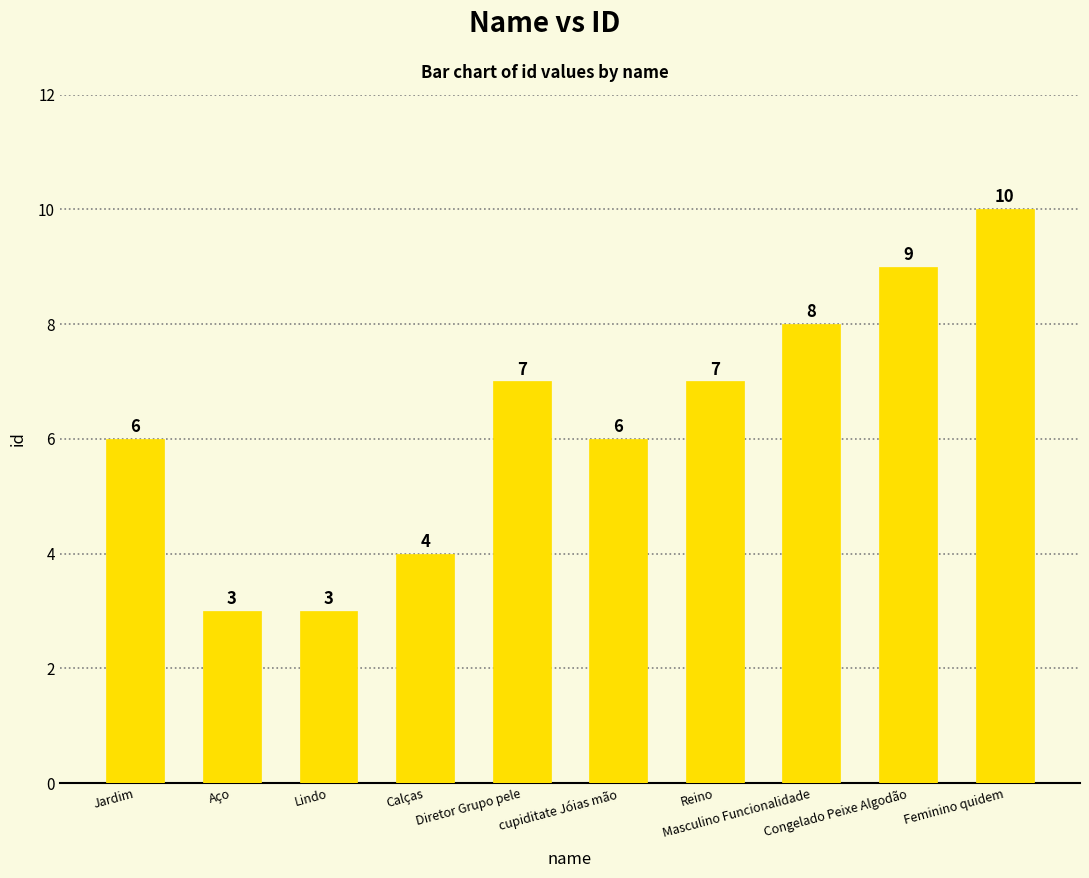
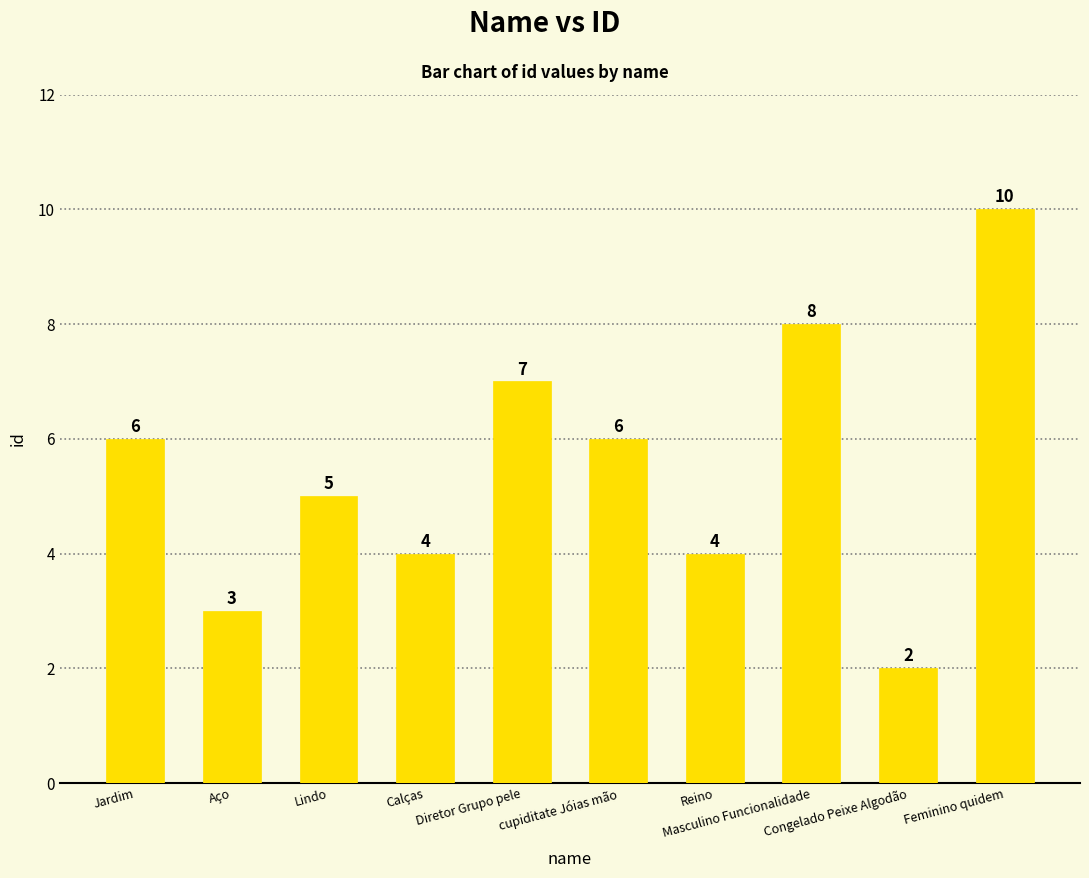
Lindo: 3 -> 5
Reino: 7 -> 4
Congelado Peixe Algodão: 9 -> 2
